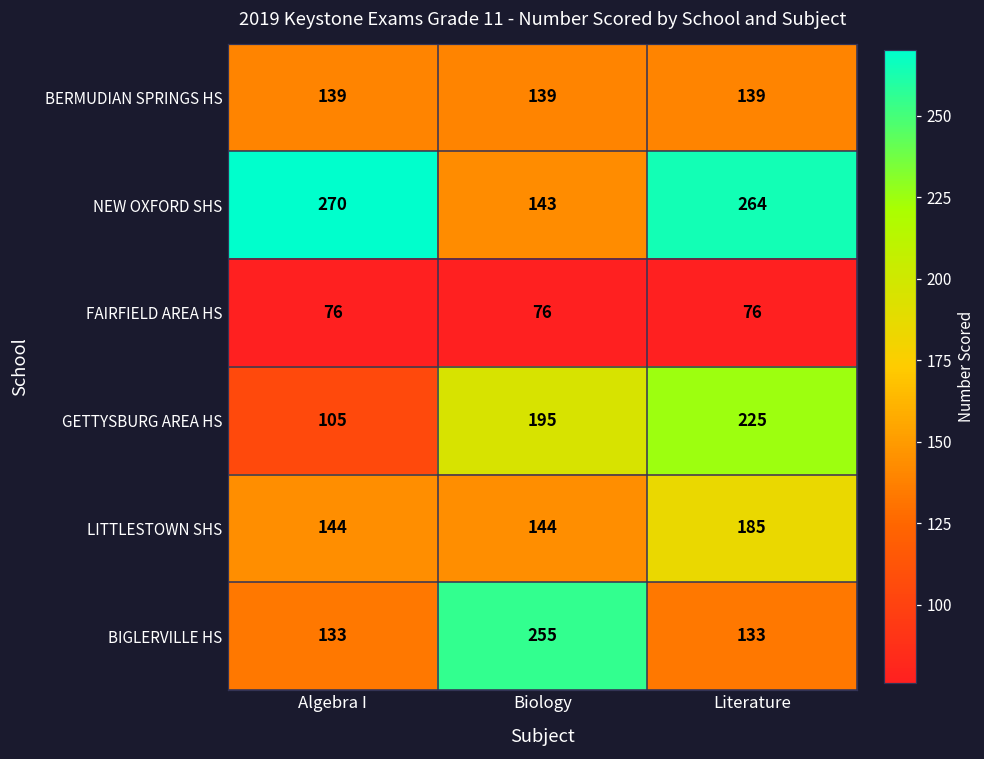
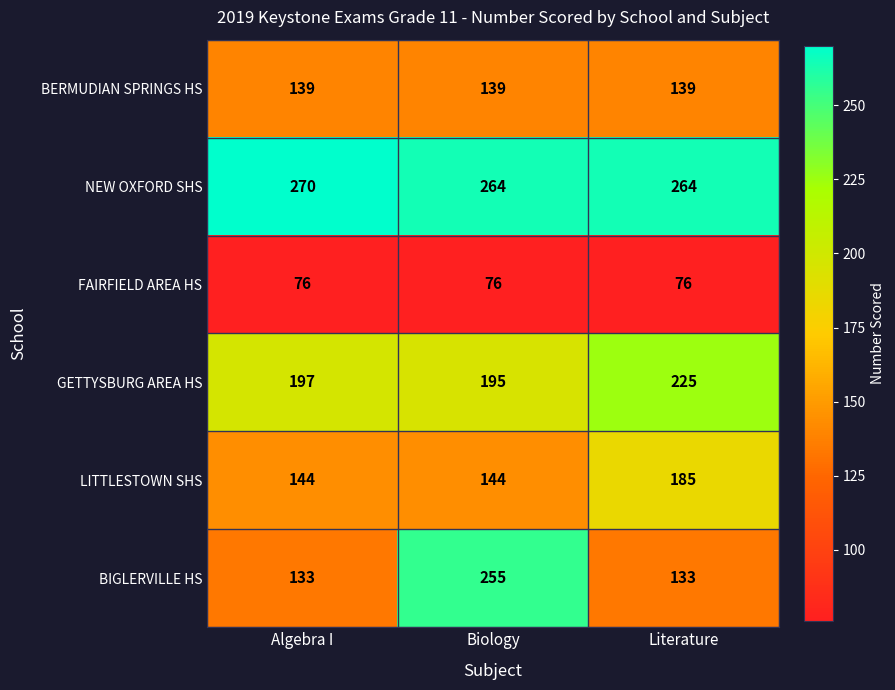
NEW OXFORD SHS, Biology: 143 -> 264
GETTYSBURG AREA HS, Algebra I: 105 -> 197
